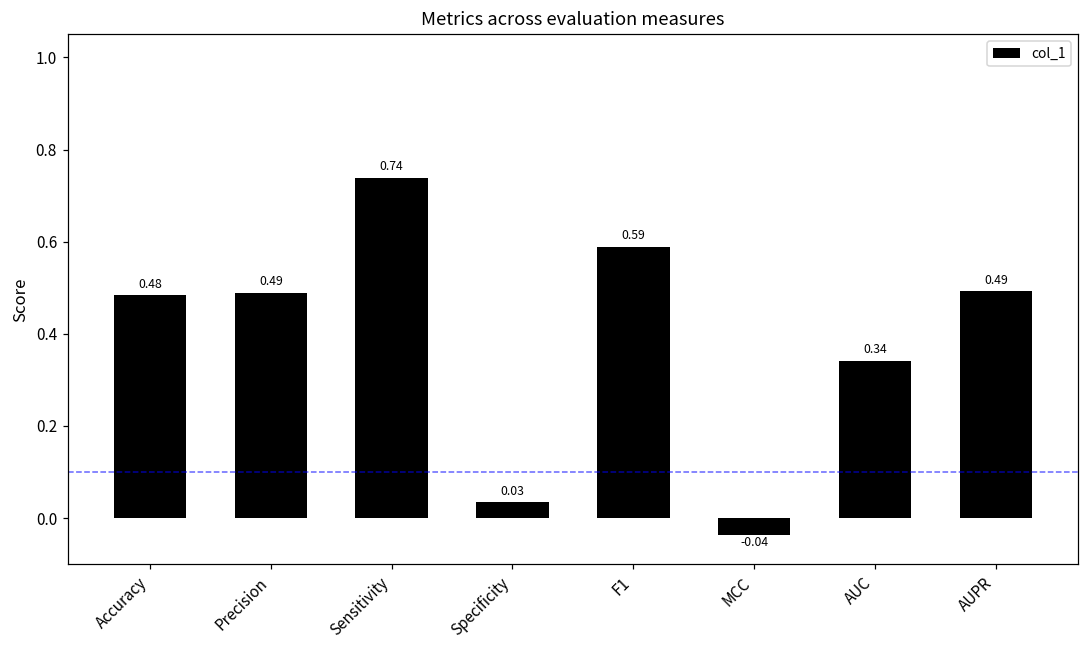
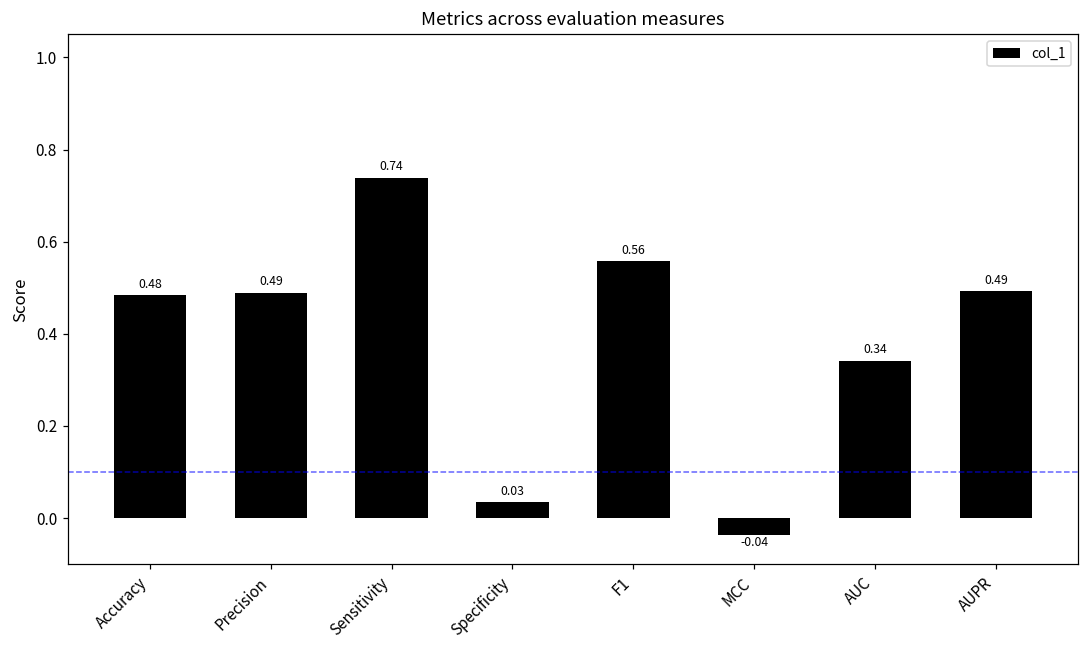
F1: 0.59 -> 0.56
